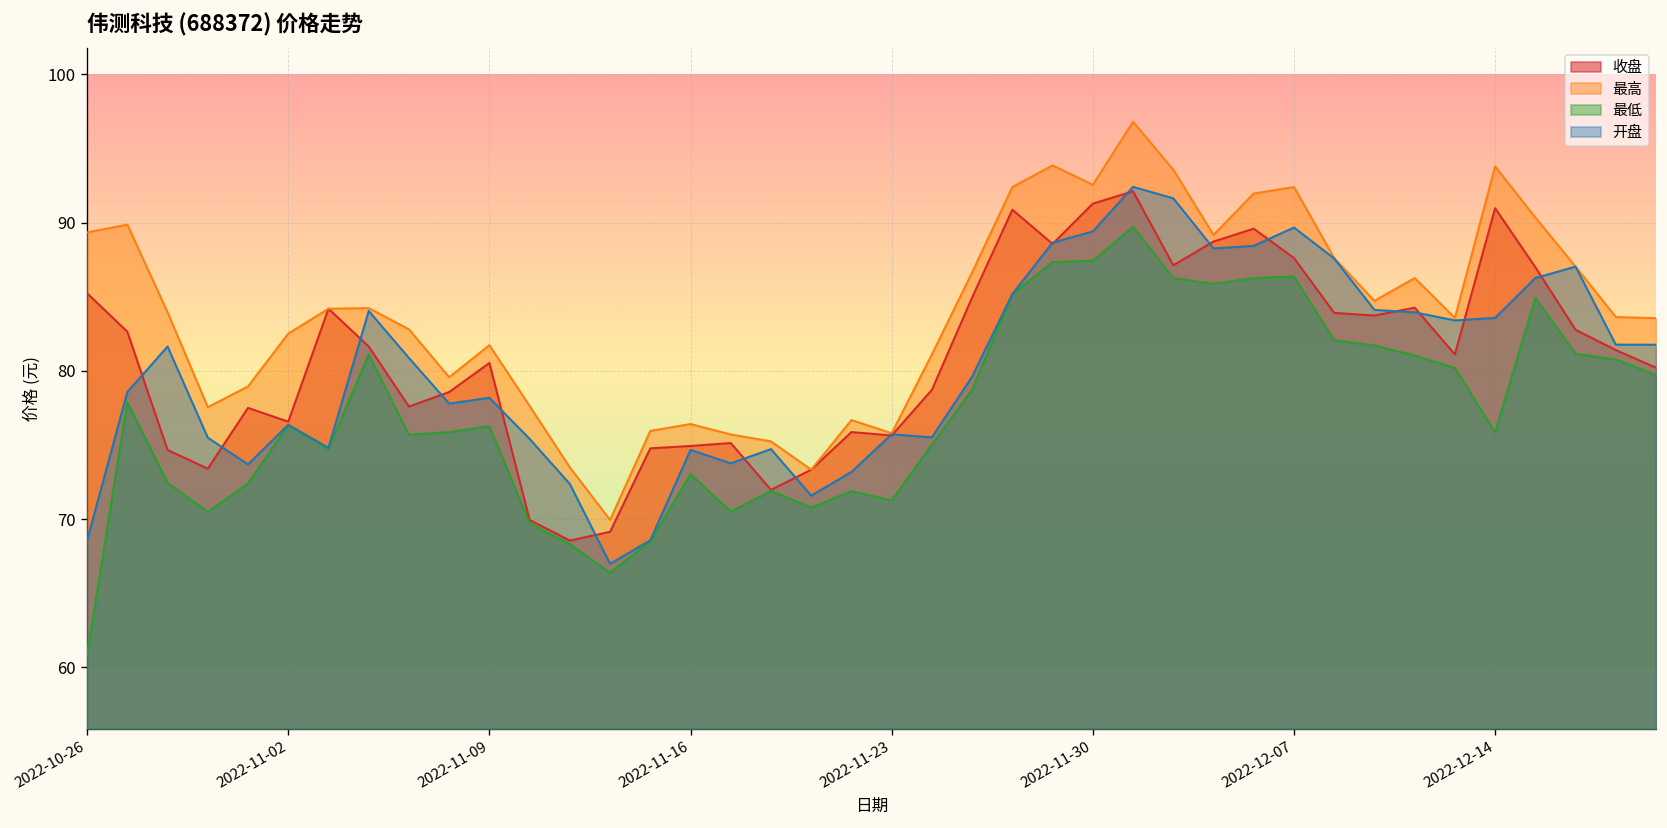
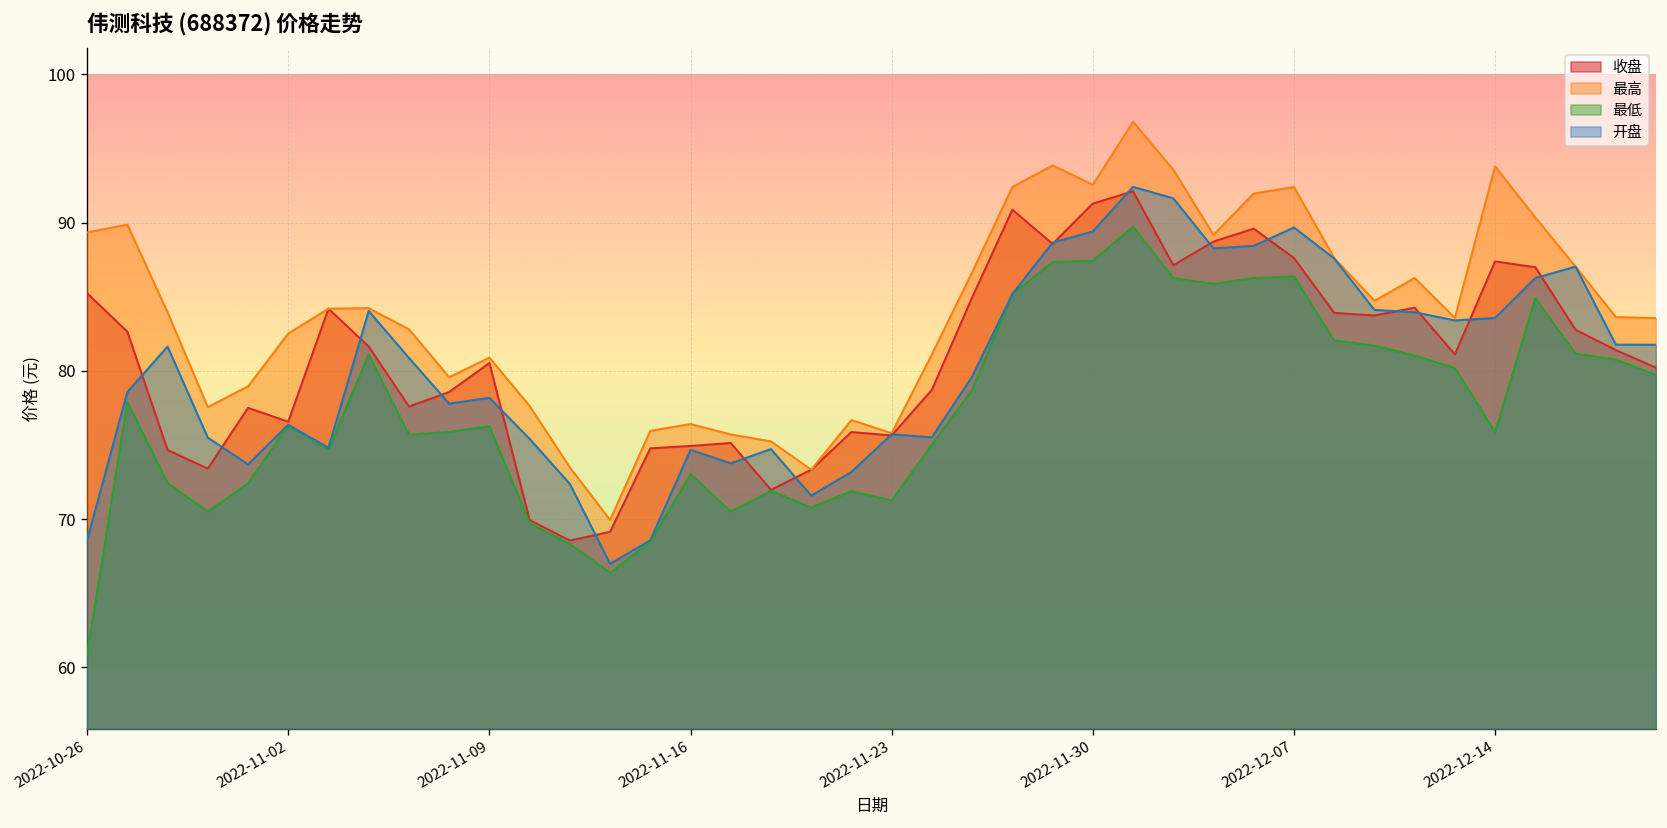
最高, 2022-11-09: 81.7 -> 80.9
收盘, 2022-12-14: 91.0 -> 87.4
